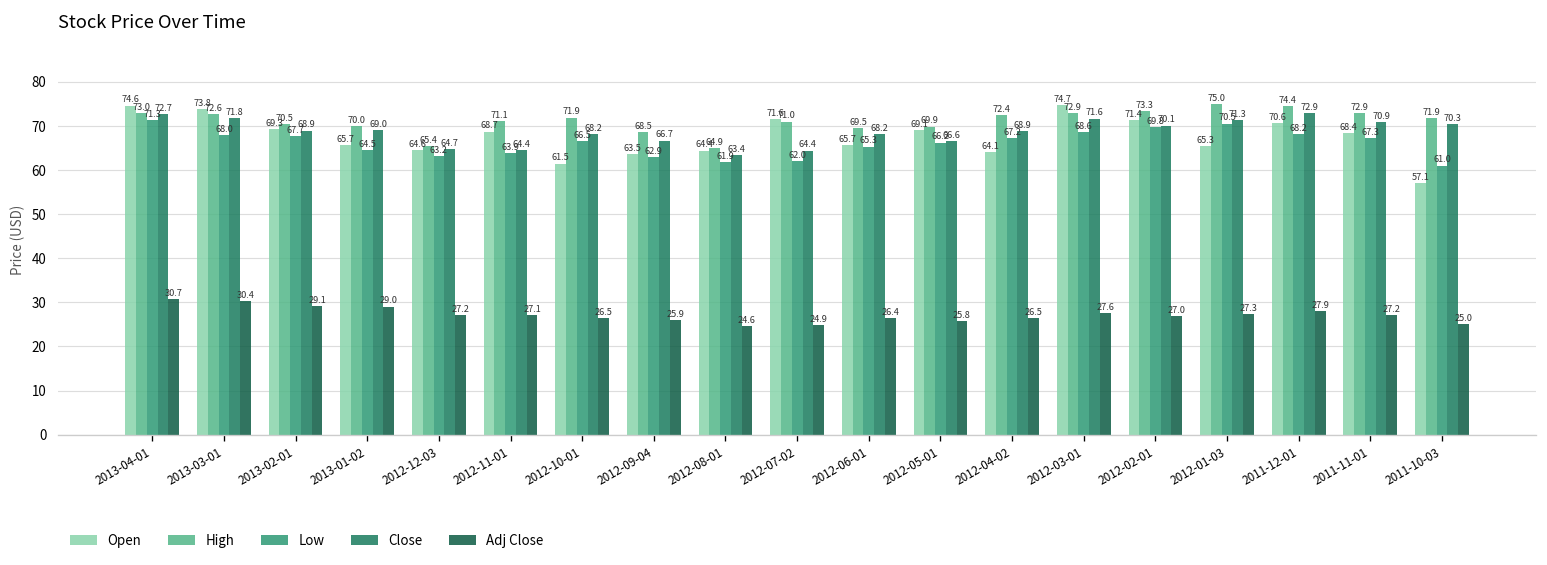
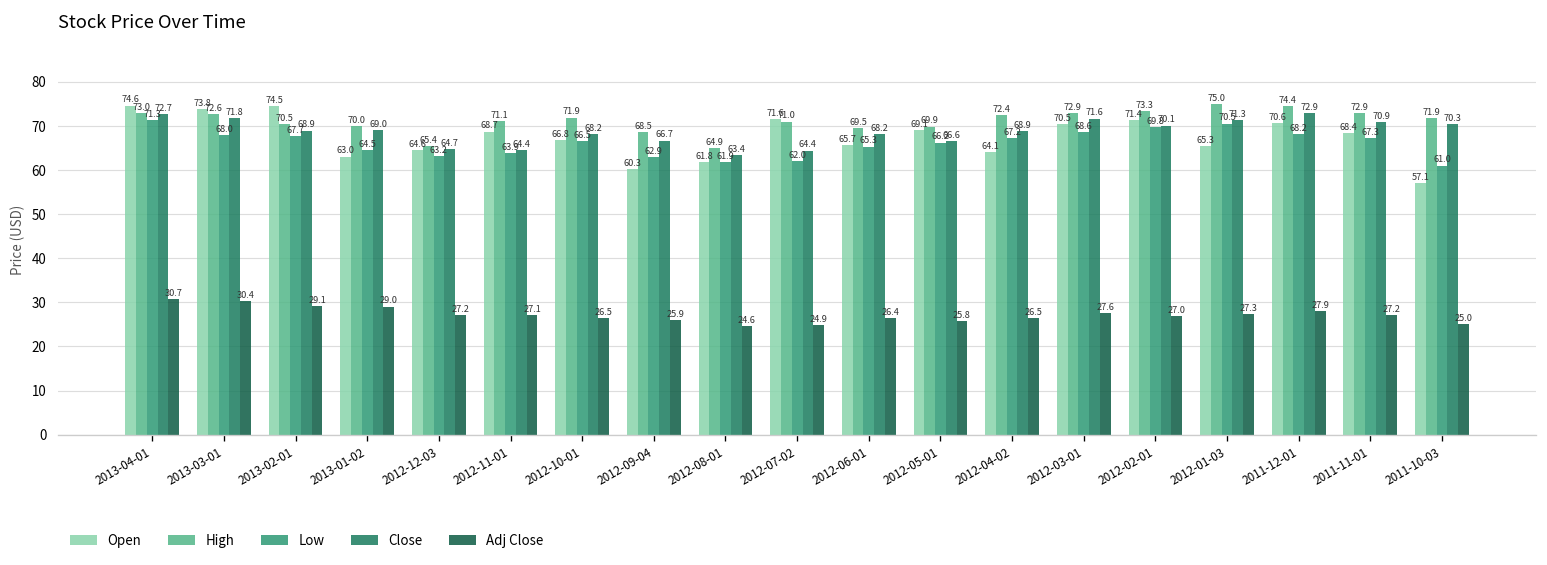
Open, 2013-02-01: 69.3 -> 74.5
Open, 2013-01-02: 65.7 -> 63.0
Open, 2012-10-01: 61.5 -> 66.8
Open, 2012-09-04: 63.5 -> 60.3
Open, 2012-08-01: 64.4 -> 61.8
Open, 2012-03-01: 74.7 -> 70.5
